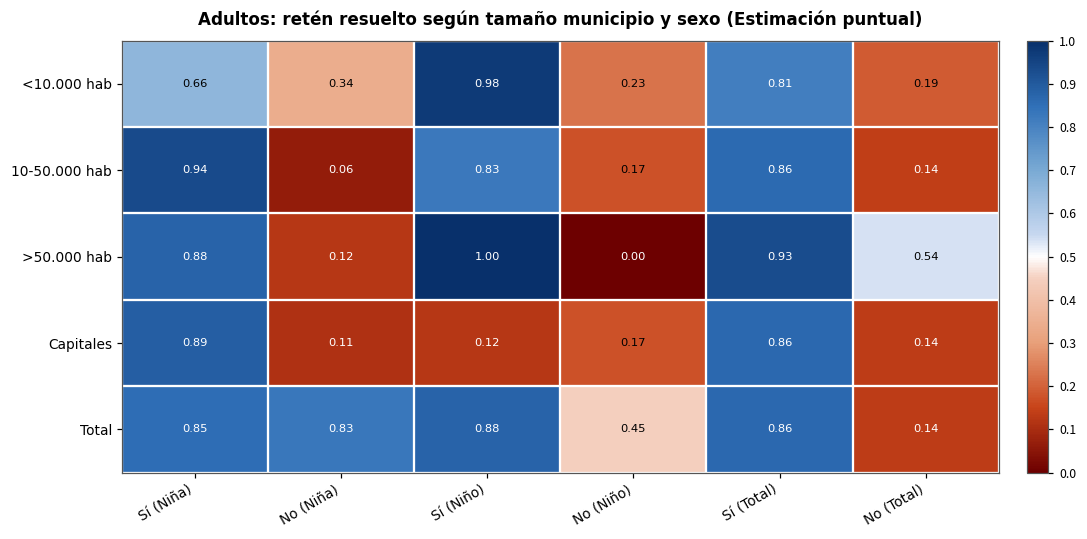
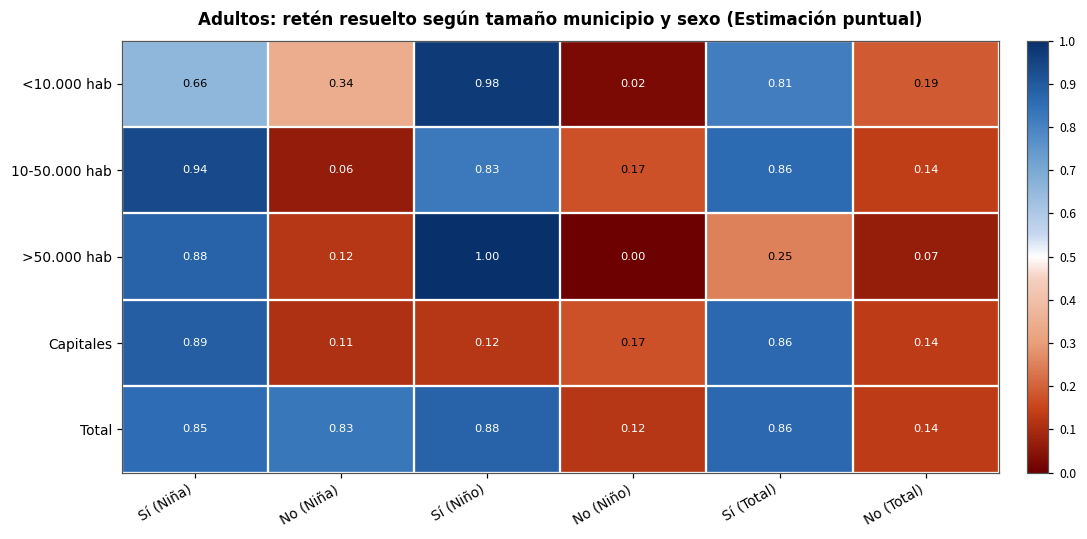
<10.000 hab, No (Niño): 0.23 -> 0.02
>50.000 hab, Sí (Total): 0.93 -> 0.25
>50.000 hab, No (Total): 0.54 -> 0.07
Total, No (Niño): 0.45 -> 0.12
